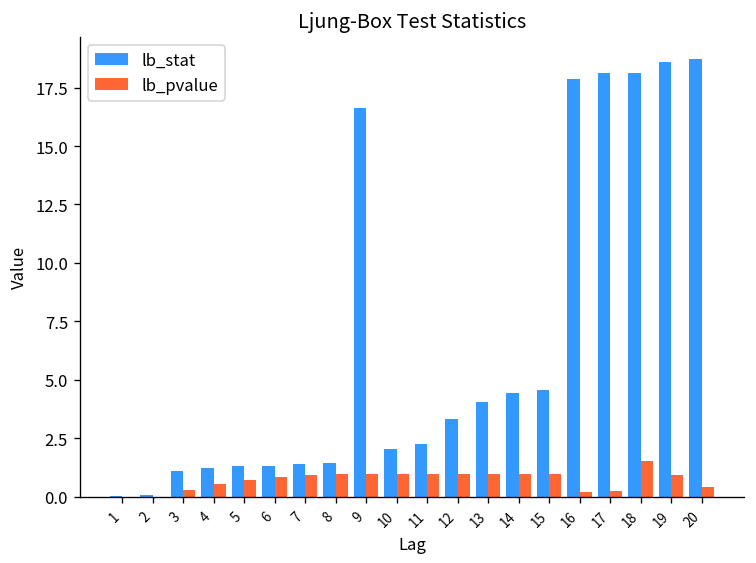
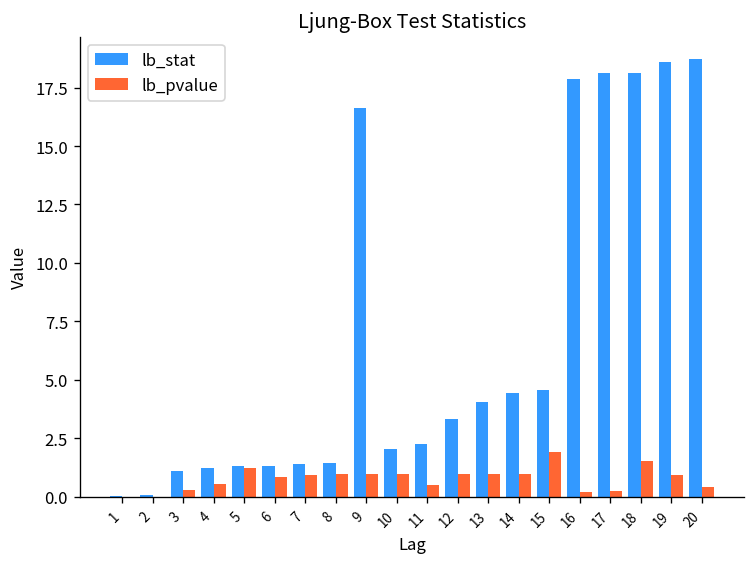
lb_pvalue, 5: 0.7 -> 1.2
lb_pvalue, 11: 1.0 -> 0.5
lb_pvalue, 15: 1.0 -> 1.9
